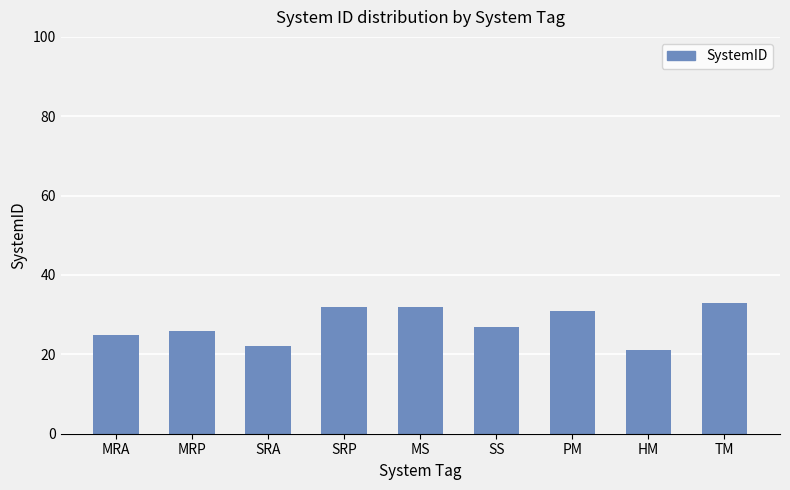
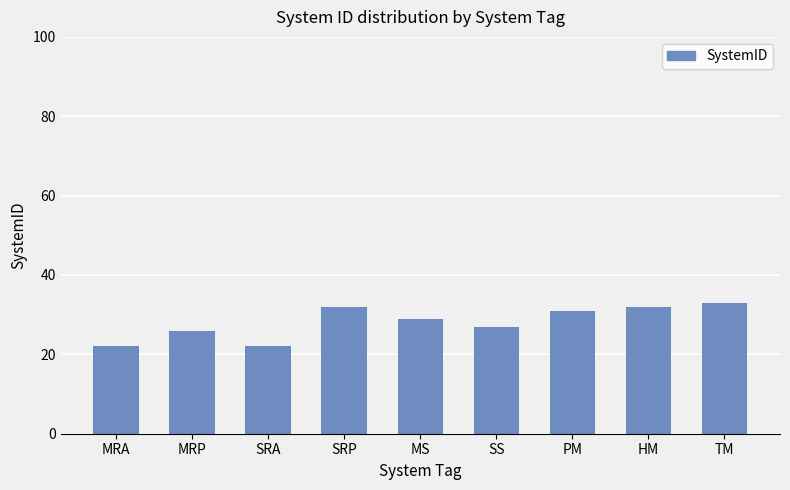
MRA: 25 -> 22
MS: 32 -> 29
HM: 21 -> 32
